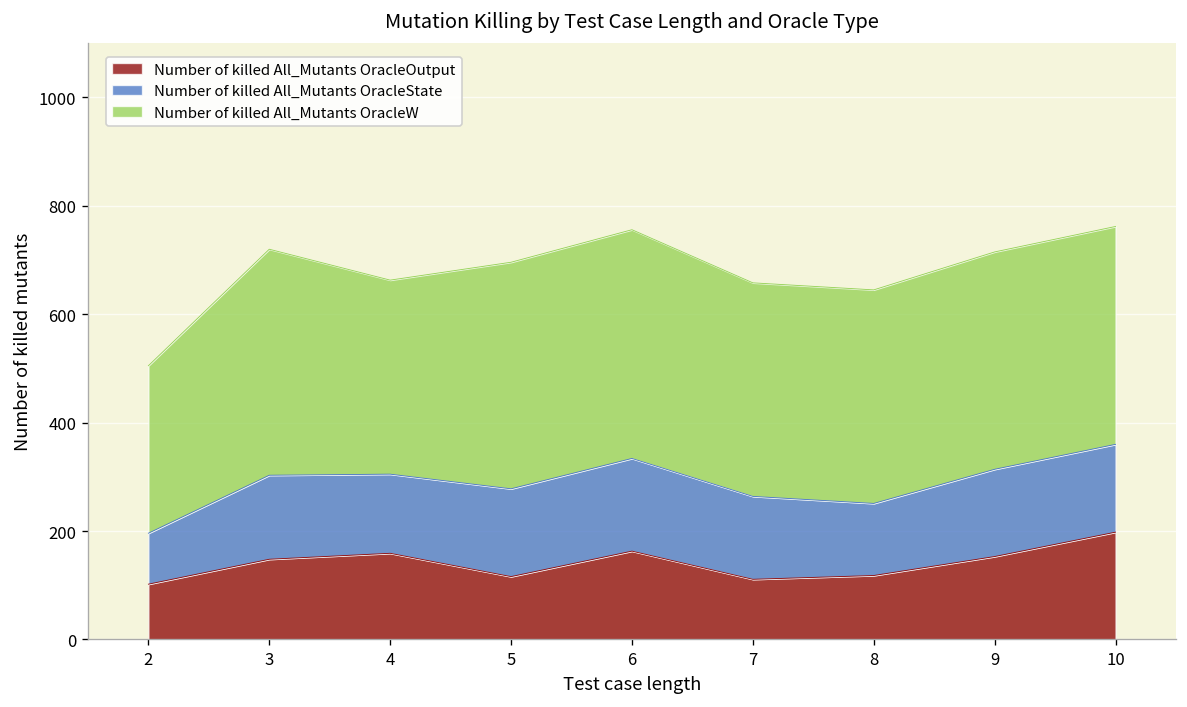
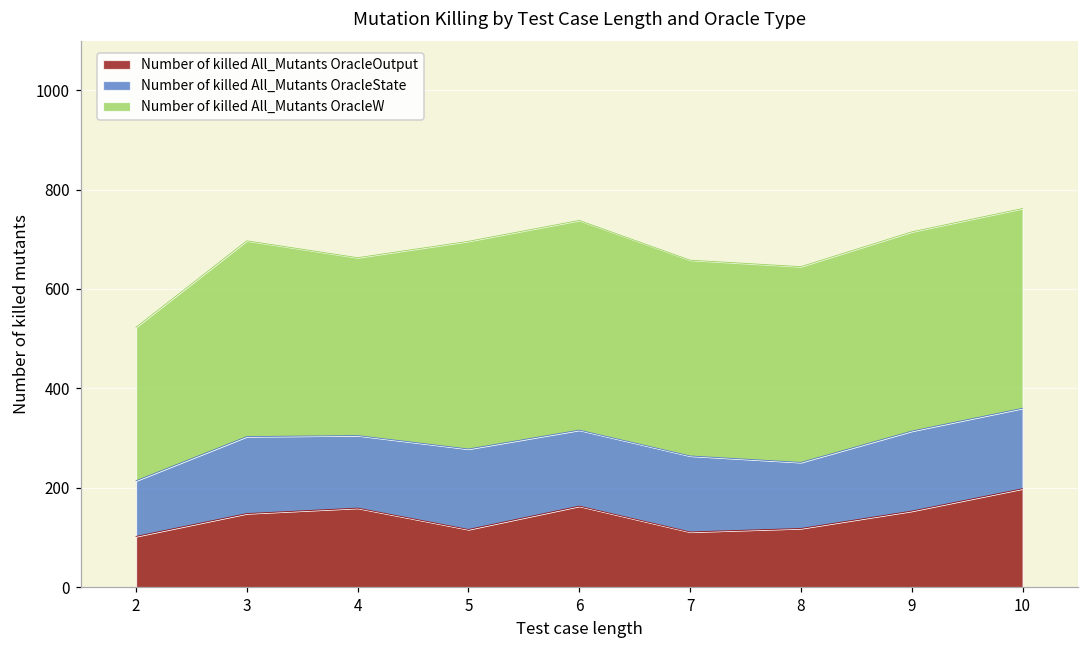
Number of killed All_Mutants OracleState, 2: 90 -> 110
Number of killed All_Mutants OracleW, 3: 420 -> 390
Number of killed All_Mutants OracleState, 6: 170 -> 150
